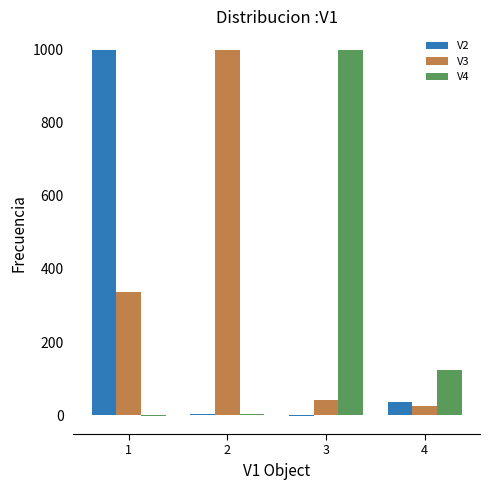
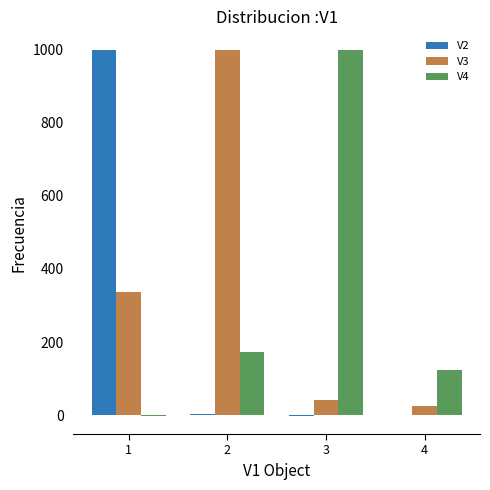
V4, 2: 0 -> 170
V2, 4: 40 -> 0
